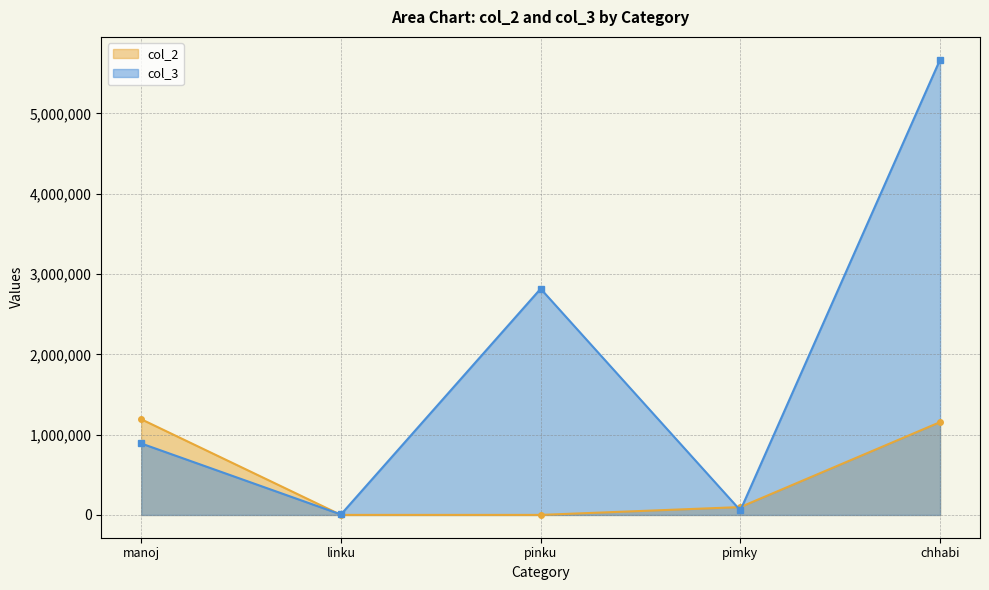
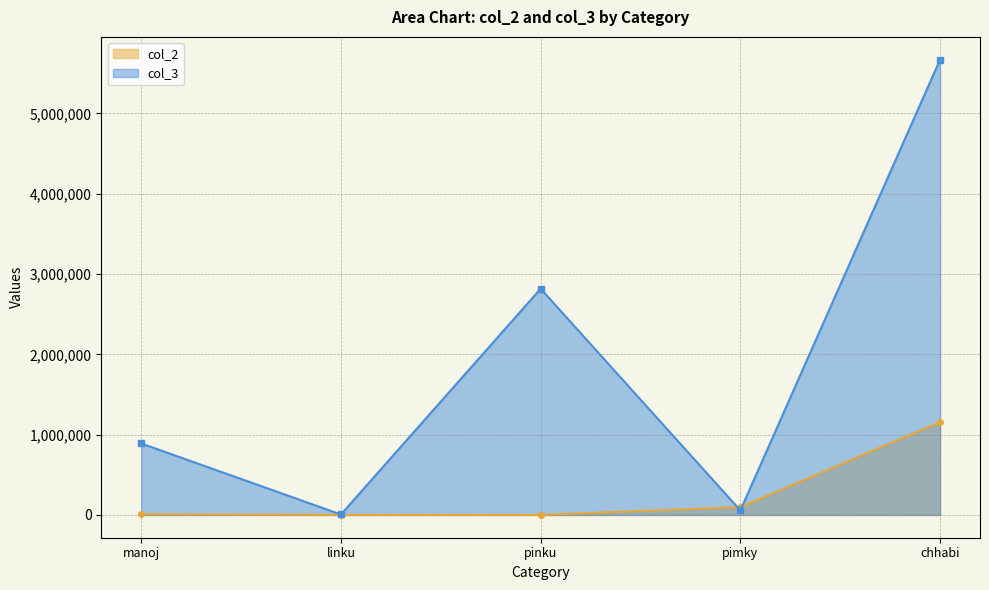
col_2, manoj: 1,200,000 -> 0
